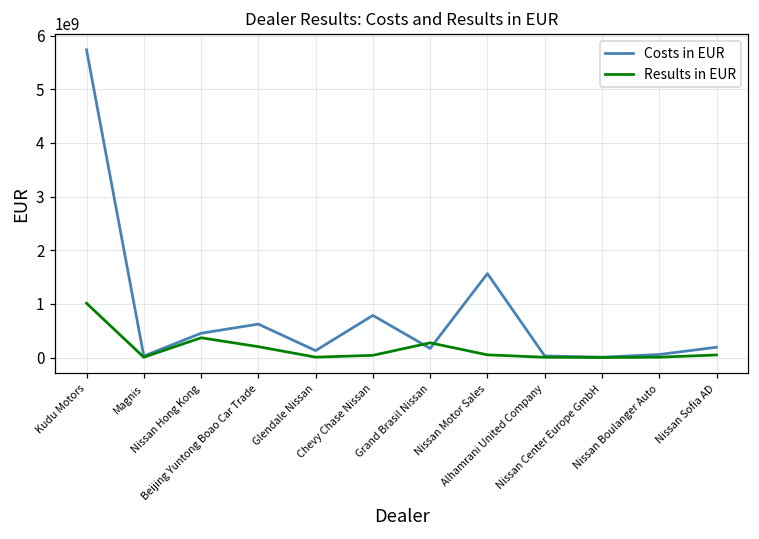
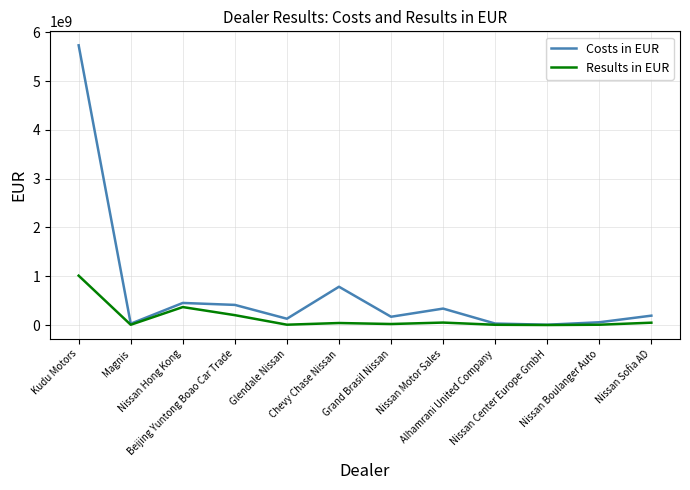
Costs in EUR, Beijing Yuntong Boao Car Trade: 600000000 -> 400000000
Results in EUR, Grand Brasil Nissan: 300000000 -> 0
Costs in EUR, Nissan Motor Sales: 1600000000 -> 300000000
